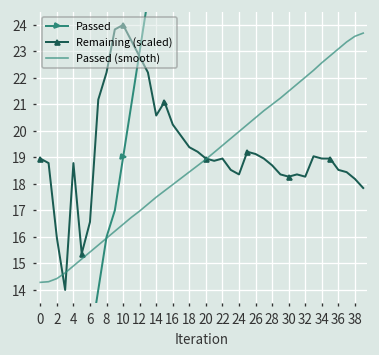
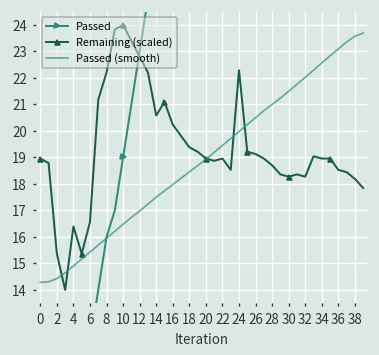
Remaining (scaled), 2: 16.0 -> 15.4
Remaining (scaled), 4: 18.8 -> 16.4
Remaining (scaled), 24: 18.4 -> 22.3
